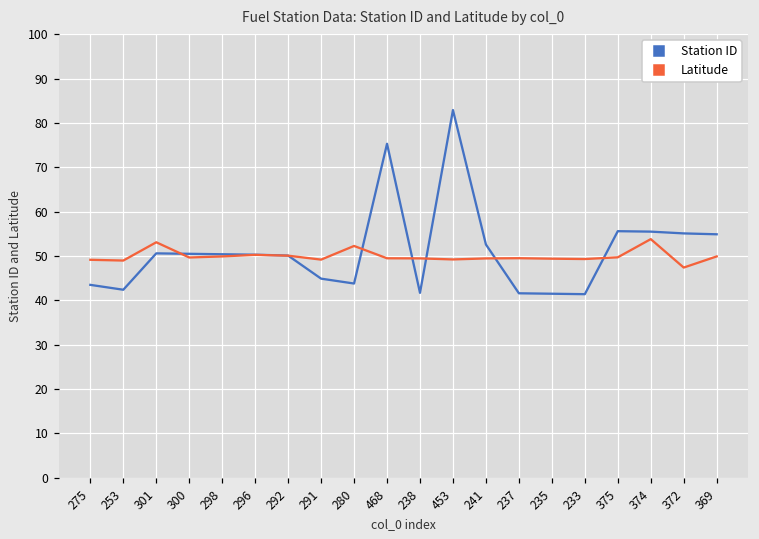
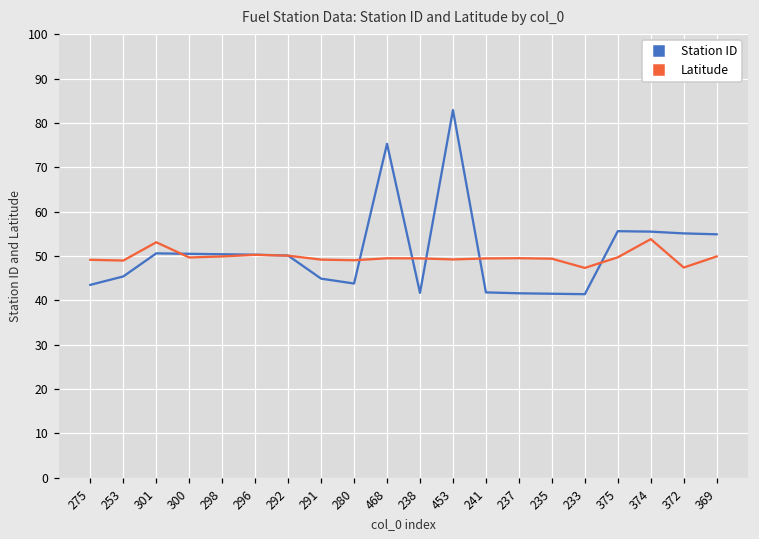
Station ID, 253: 42 -> 45
Latitude, 280: 52 -> 49
Station ID, 241: 53 -> 42
Latitude, 233: 49 -> 47
